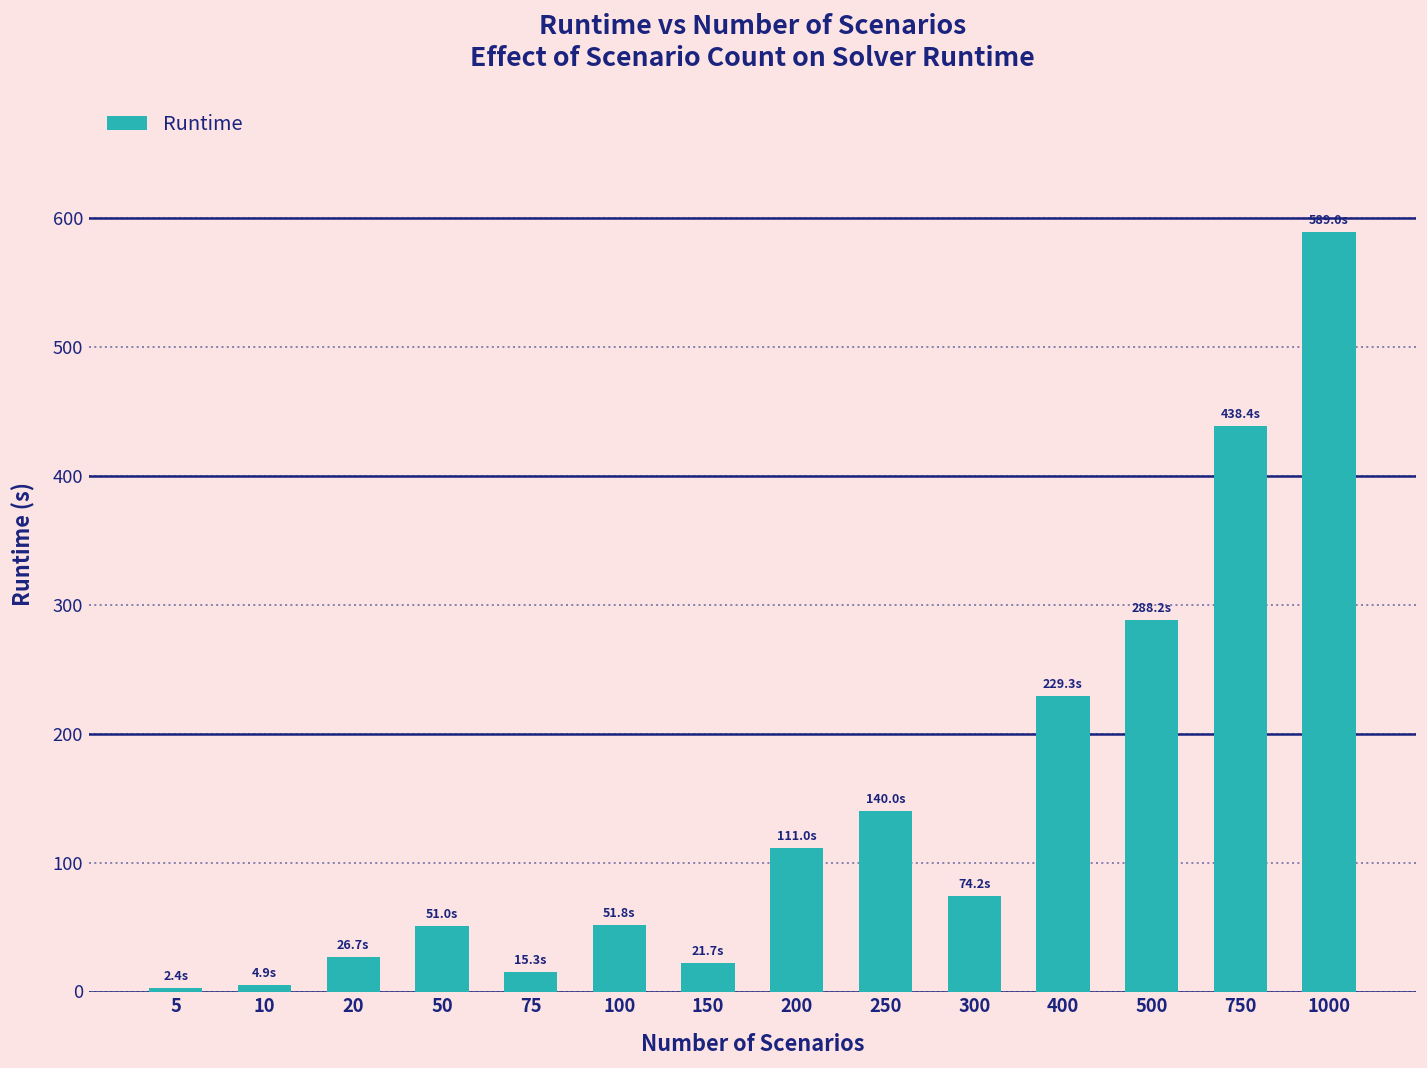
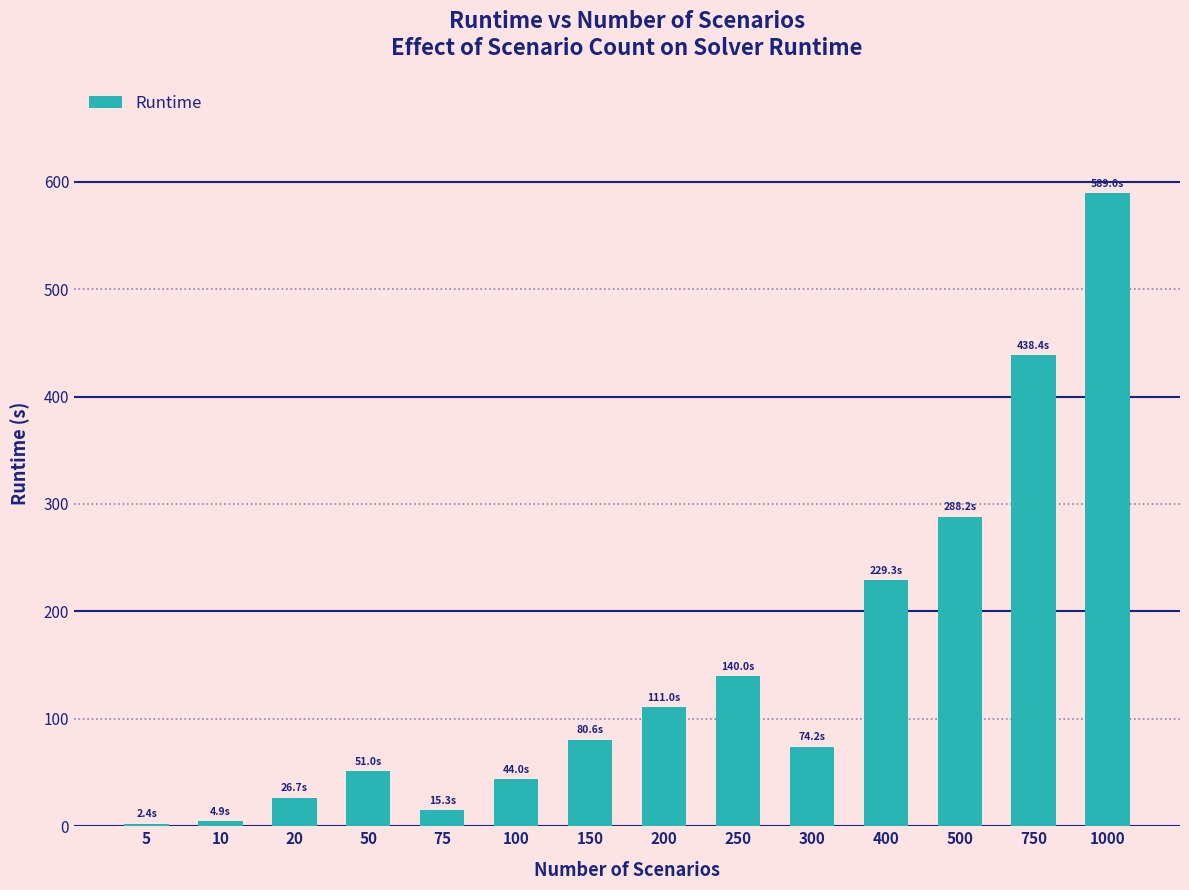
100: 51.8s -> 44.0s
150: 21.7s -> 80.6s
